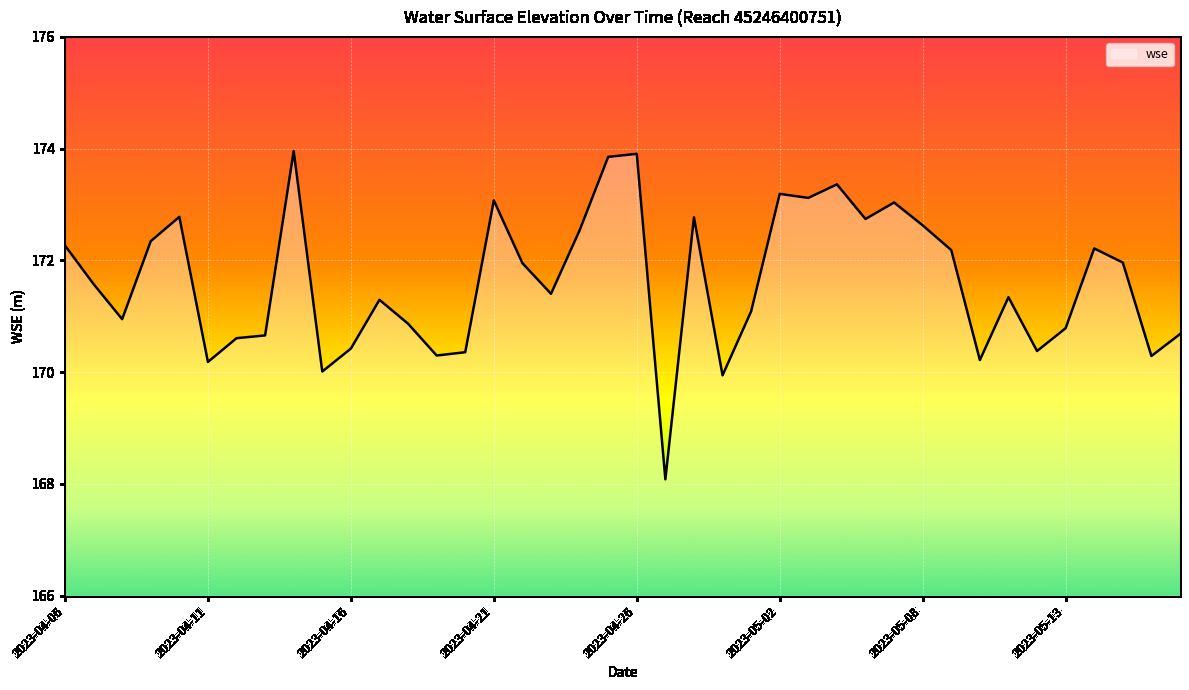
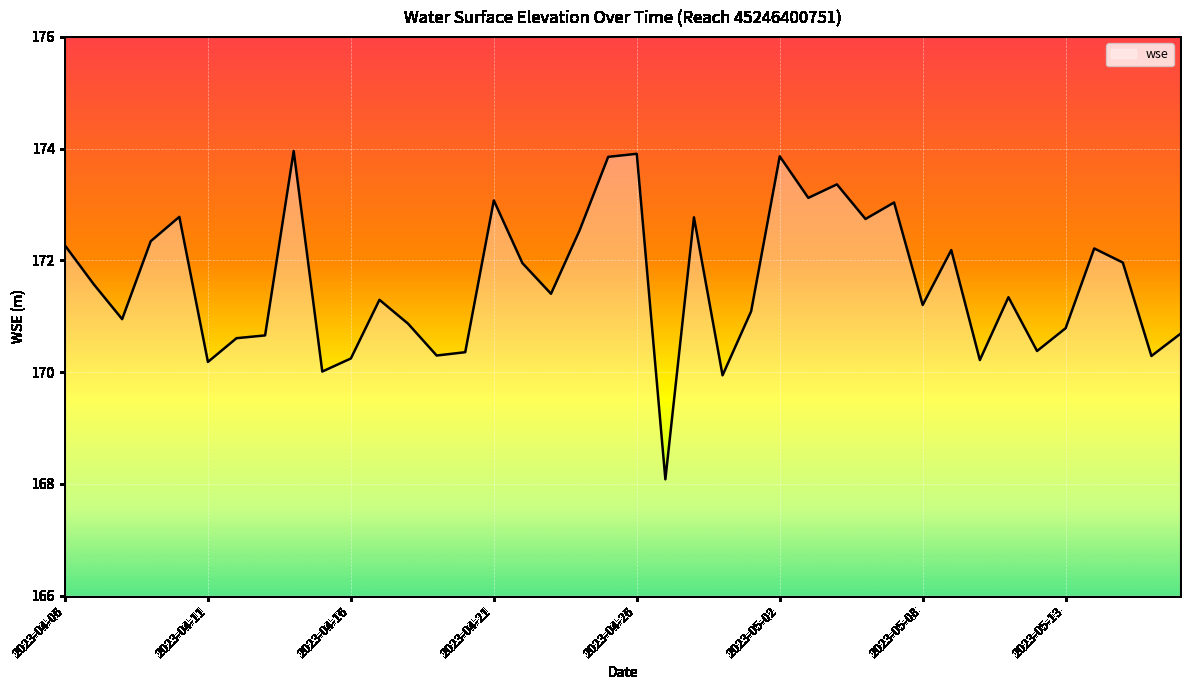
2023-04-16: 170.4 -> 170.2
2023-05-02: 173.2 -> 173.9
2023-05-08: 172.6 -> 171.2
